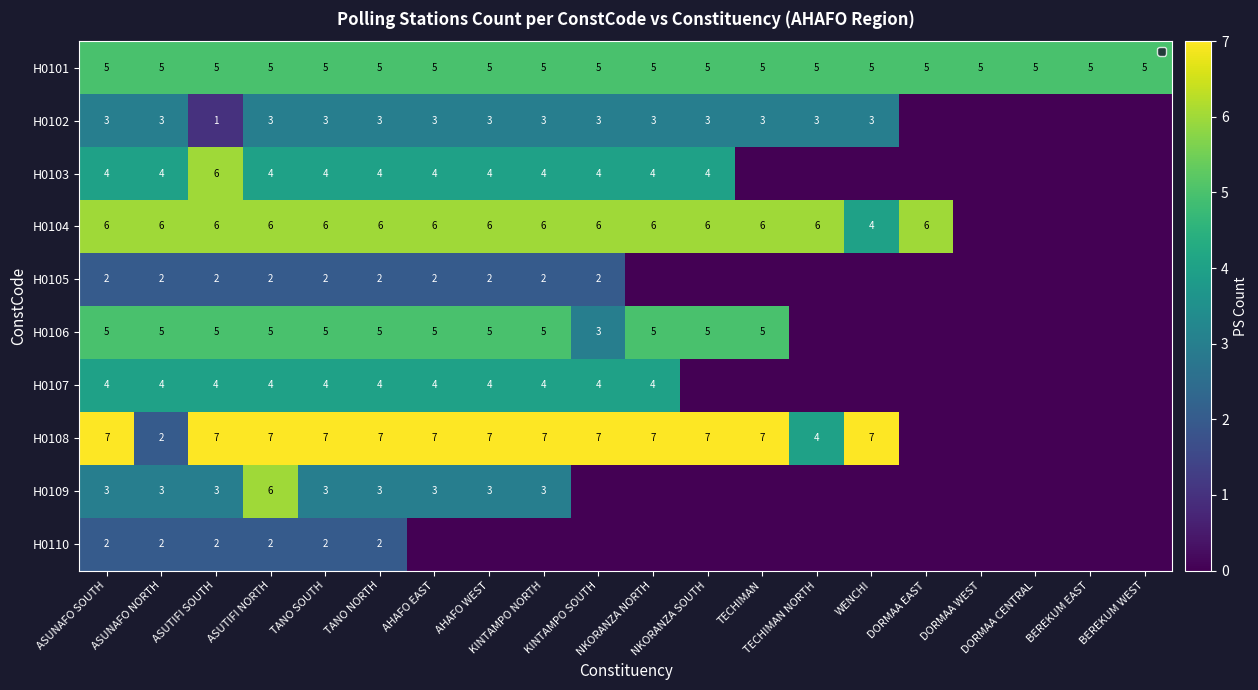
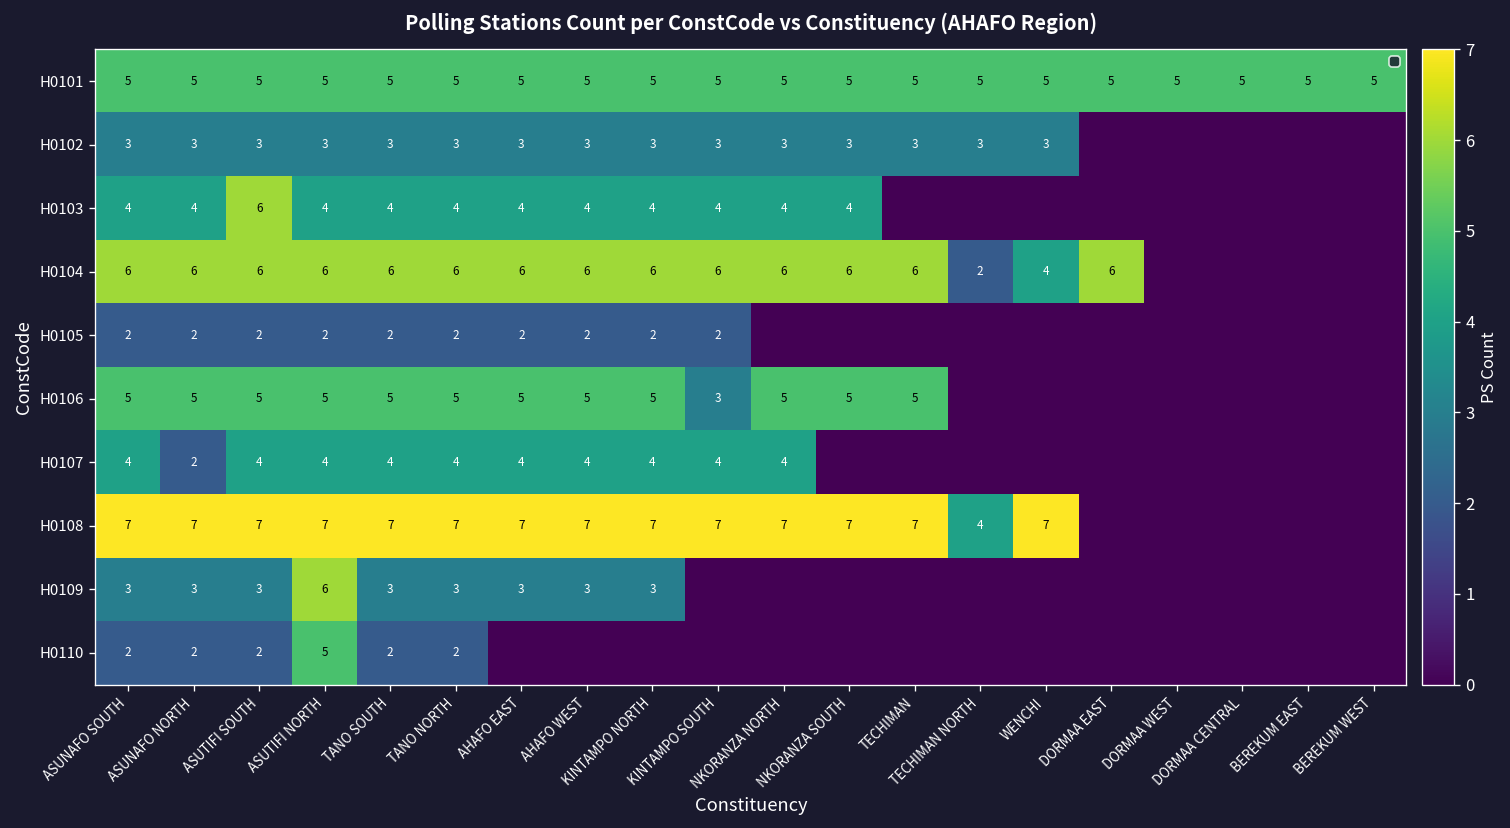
H0102, ASUTIFI SOUTH: 1 -> 3
H0104, TECHIMAN NORTH: 6 -> 2
H0107, ASUNAFO NORTH: 4 -> 2
H0108, ASUNAFO NORTH: 2 -> 7
H0110, ASUTIFI NORTH: 2 -> 5
